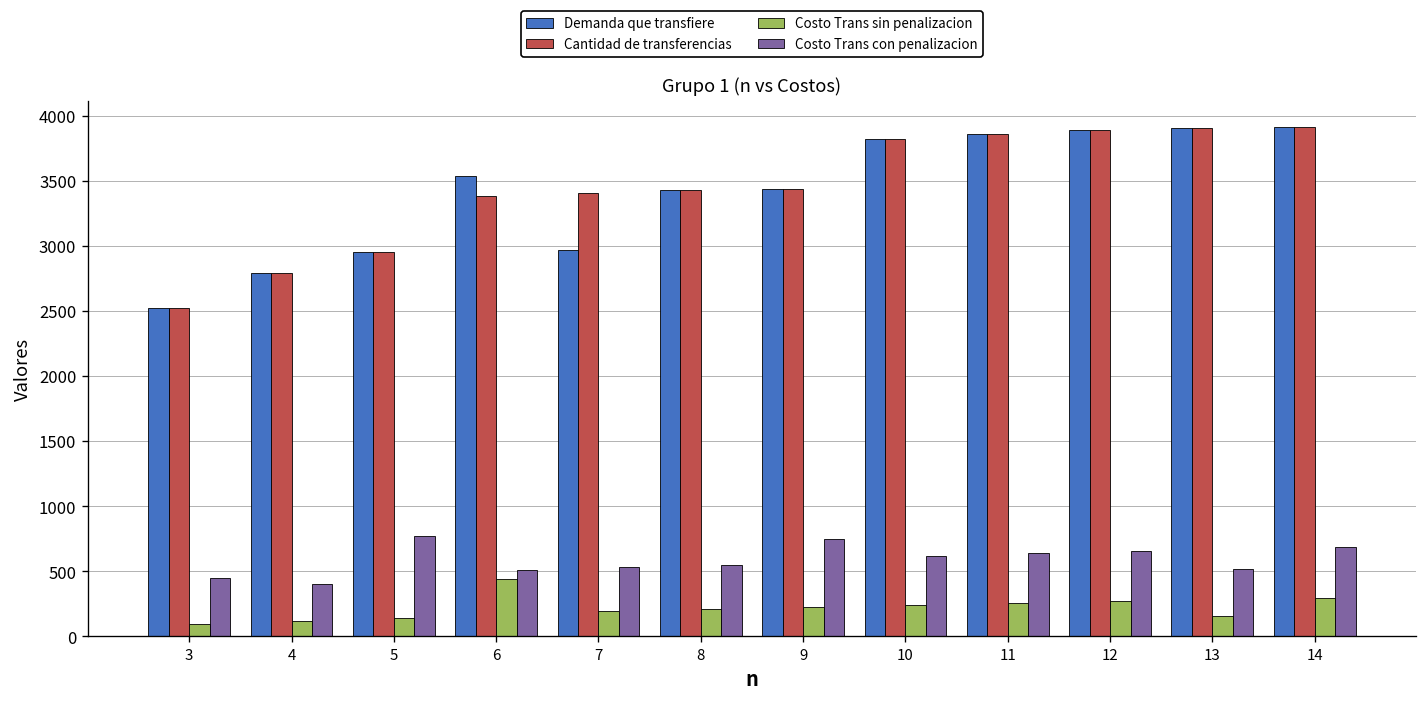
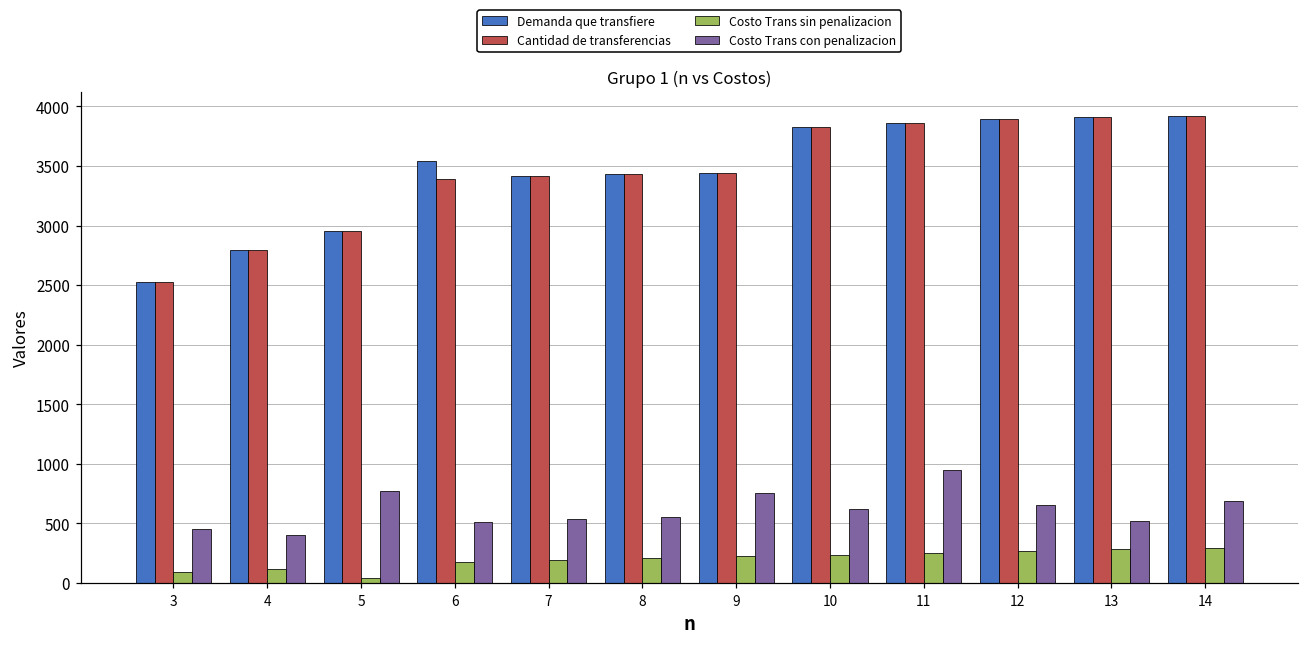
Costo Trans sin penalizacion, 5: 150 -> 40
Costo Trans sin penalizacion, 6: 450 -> 170
Demanda que transfiere, 7: 2970 -> 3410
Costo Trans con penalizacion, 11: 640 -> 950
Costo Trans sin penalizacion, 13: 160 -> 280
